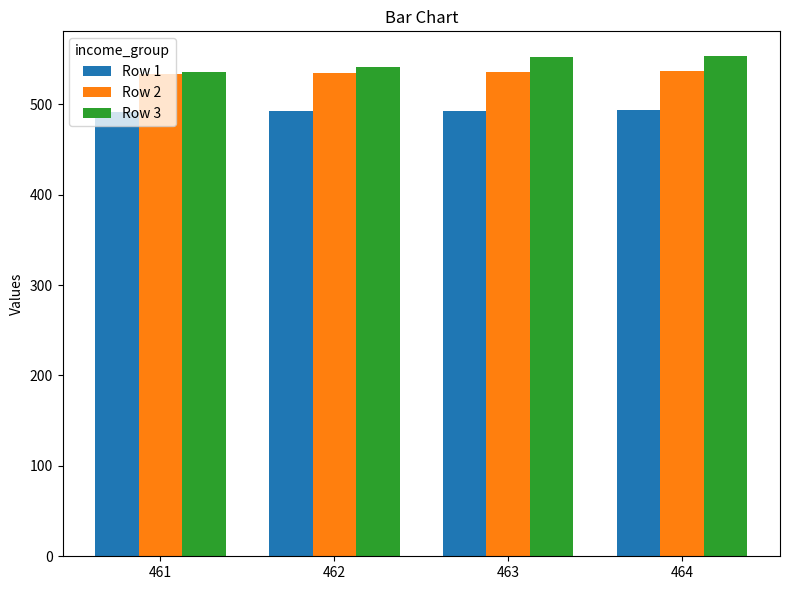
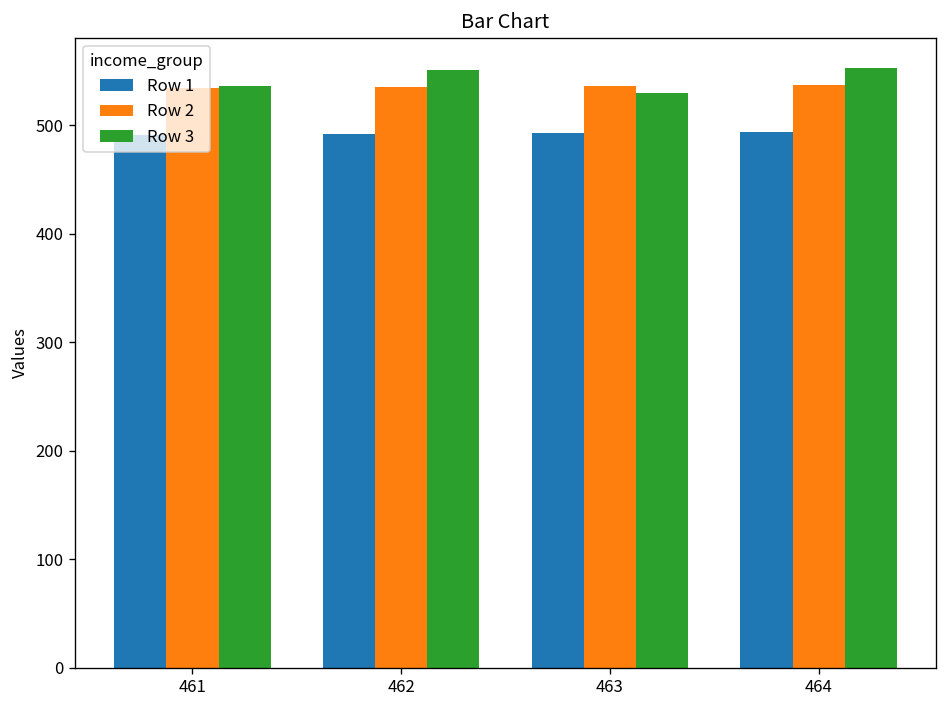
Row 3, 462: 540 -> 550
Row 3, 463: 550 -> 530
